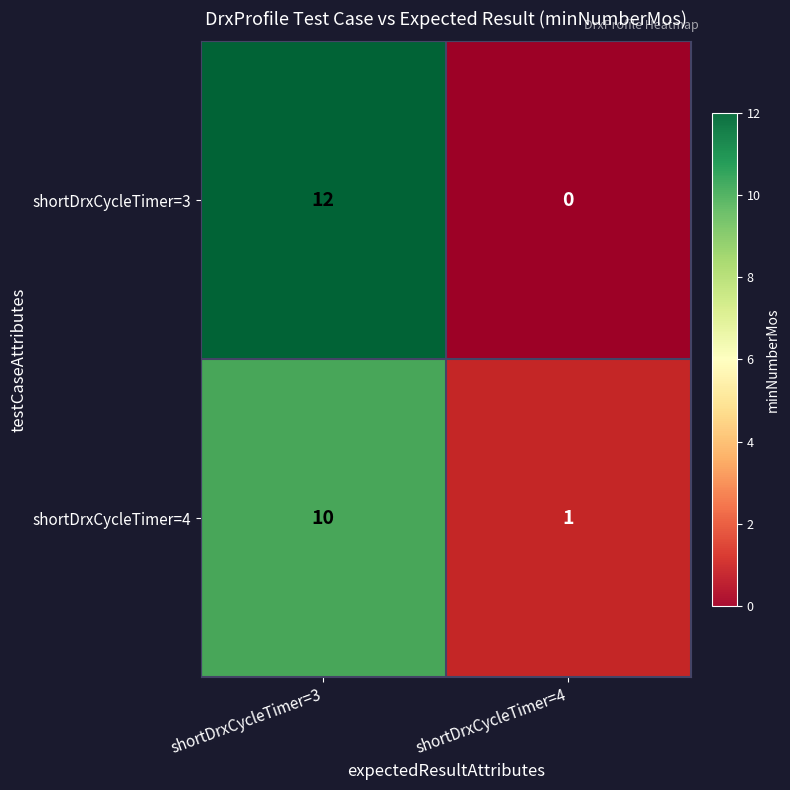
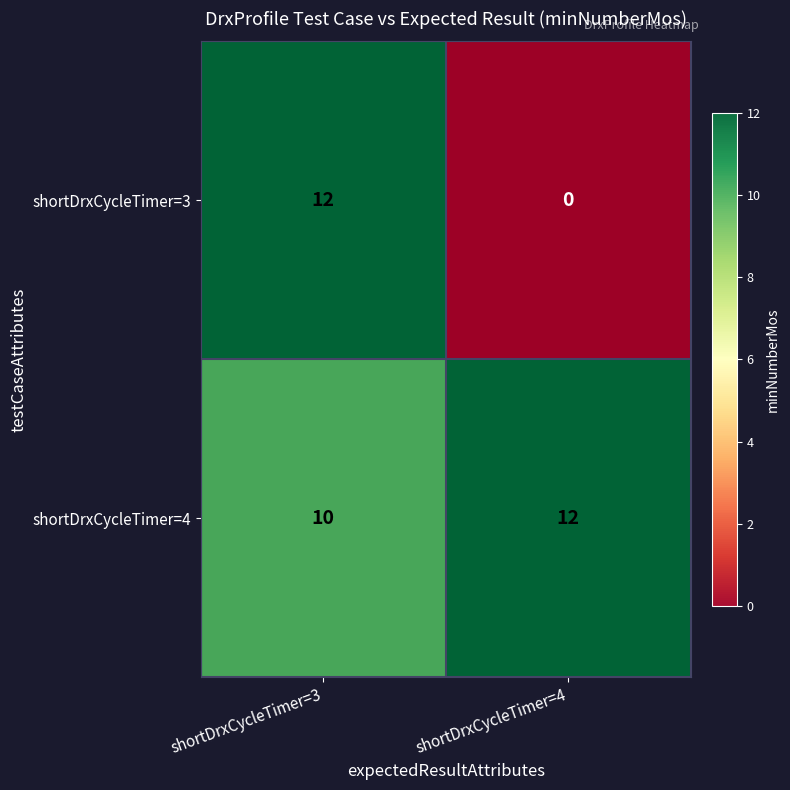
shortDrxCycleTimer=4, shortDrxCycleTimer=4: 1 -> 12
